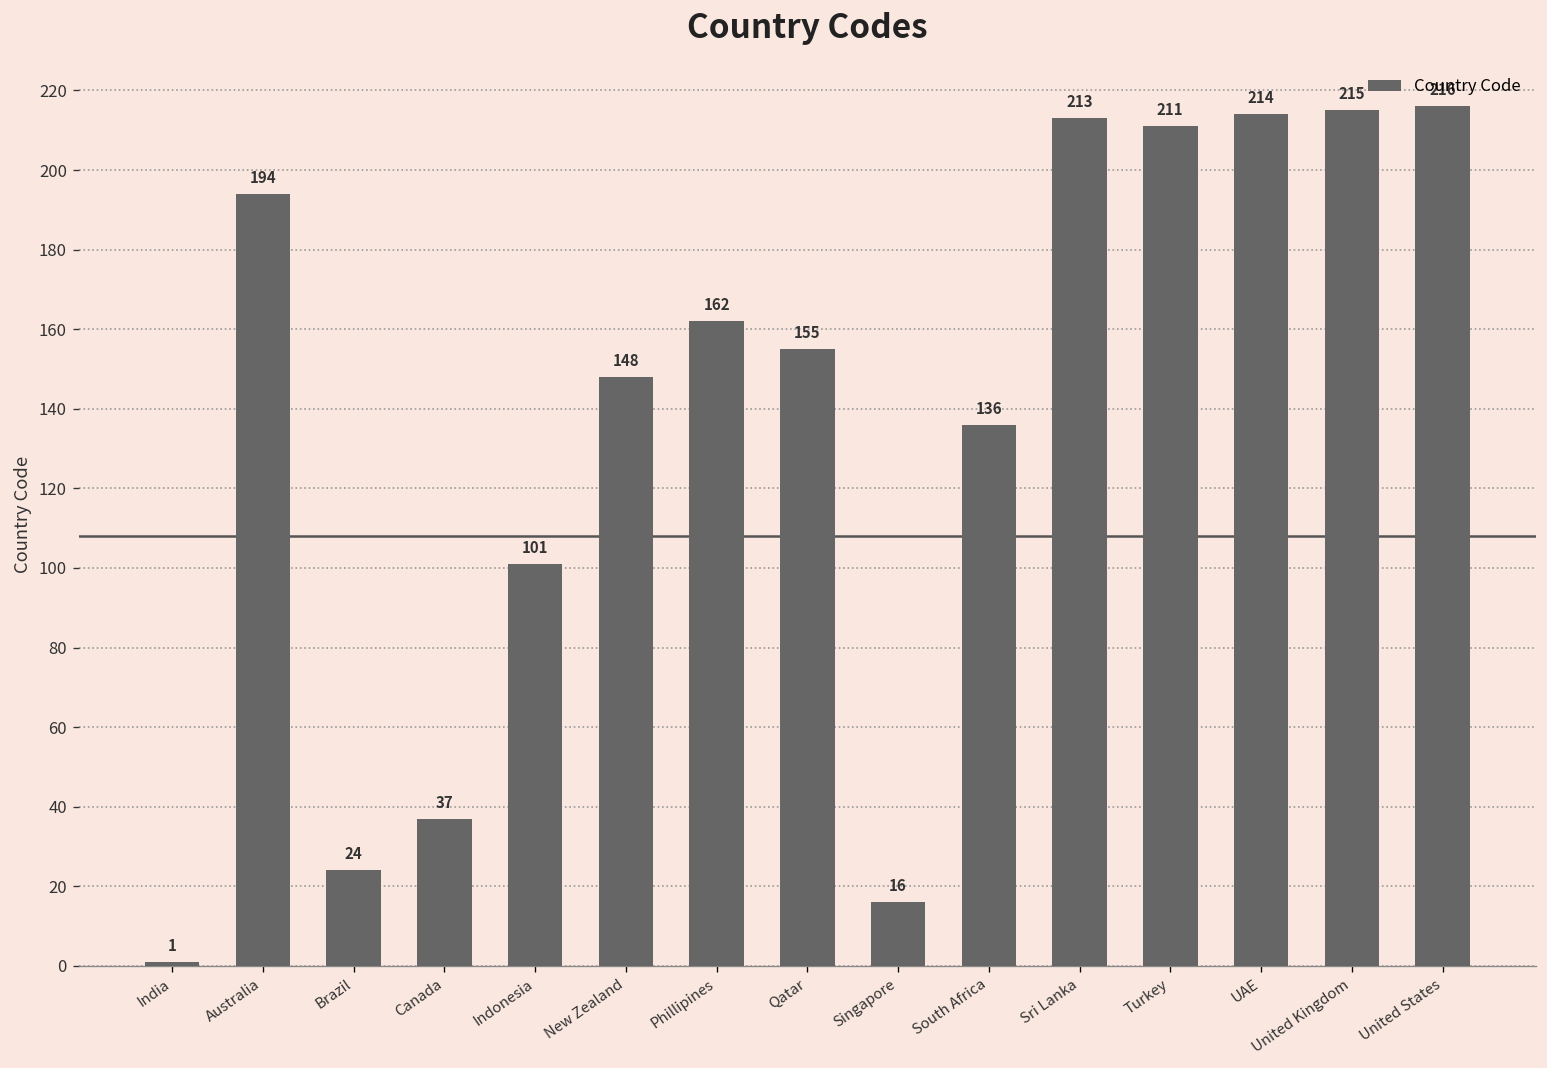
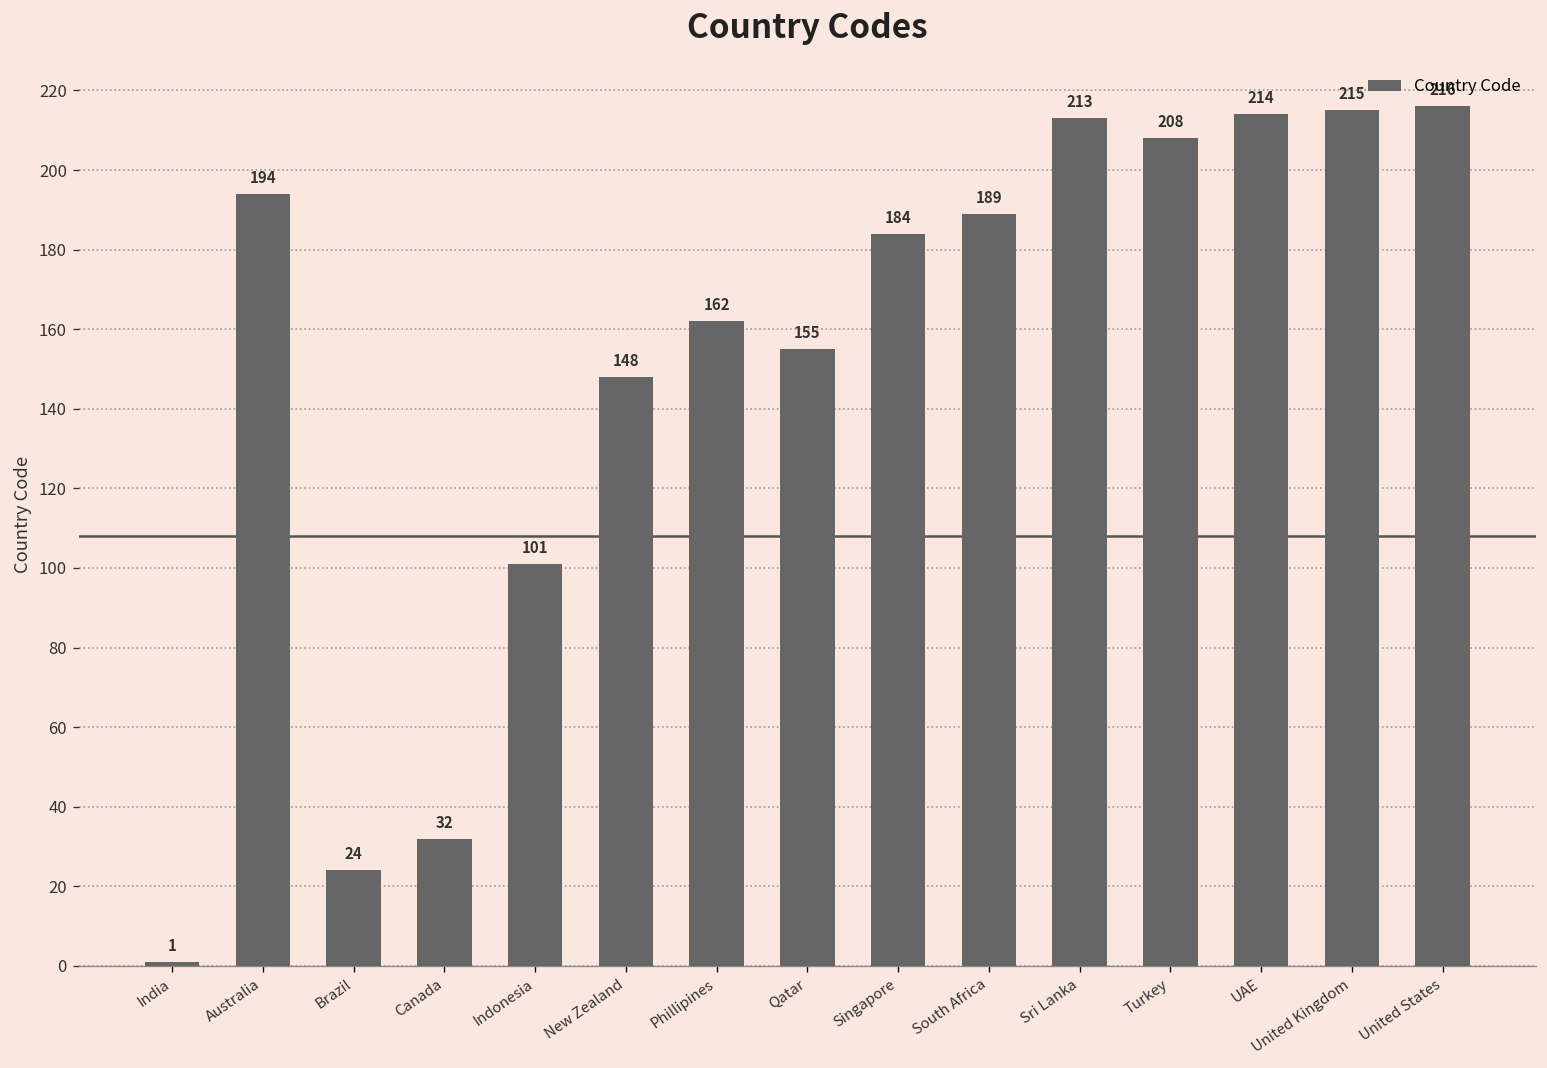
Canada: 37 -> 32
Singapore: 16 -> 184
South Africa: 136 -> 189
Turkey: 211 -> 208
